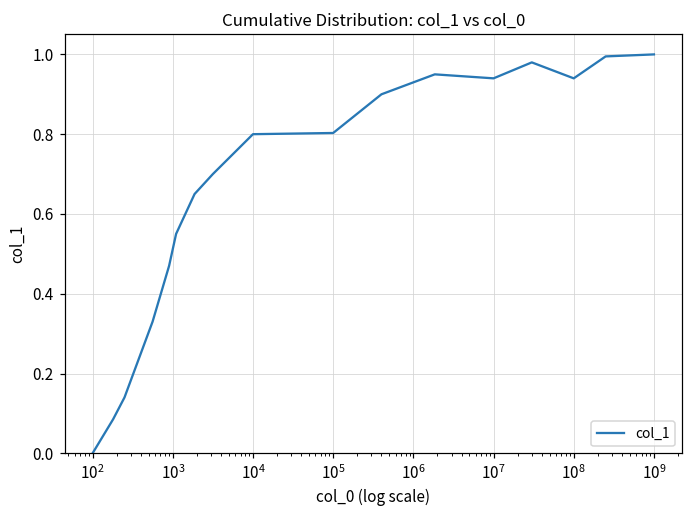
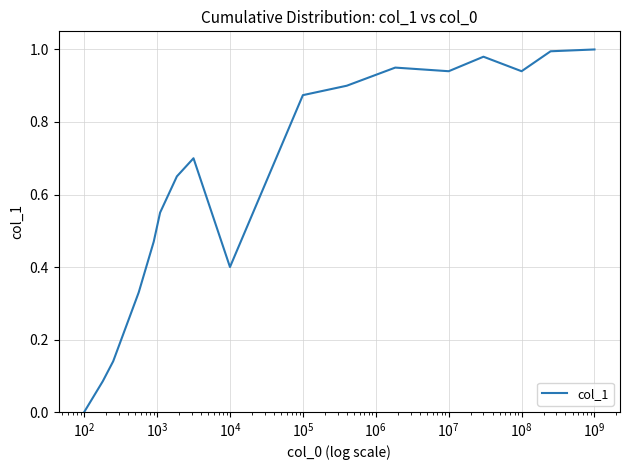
10^4: 0.8 -> 0.4
10^5: 0.80 -> 0.87
